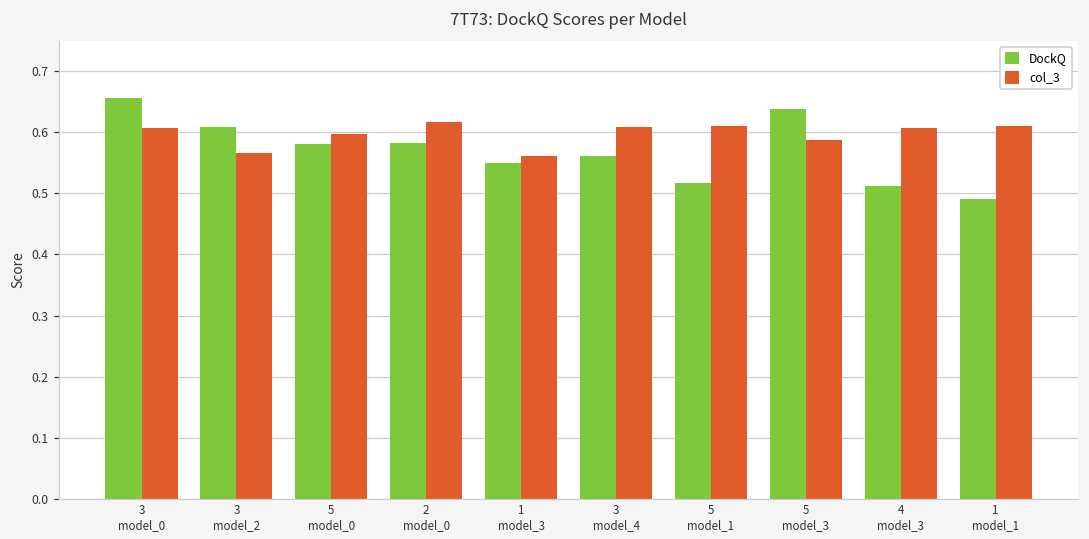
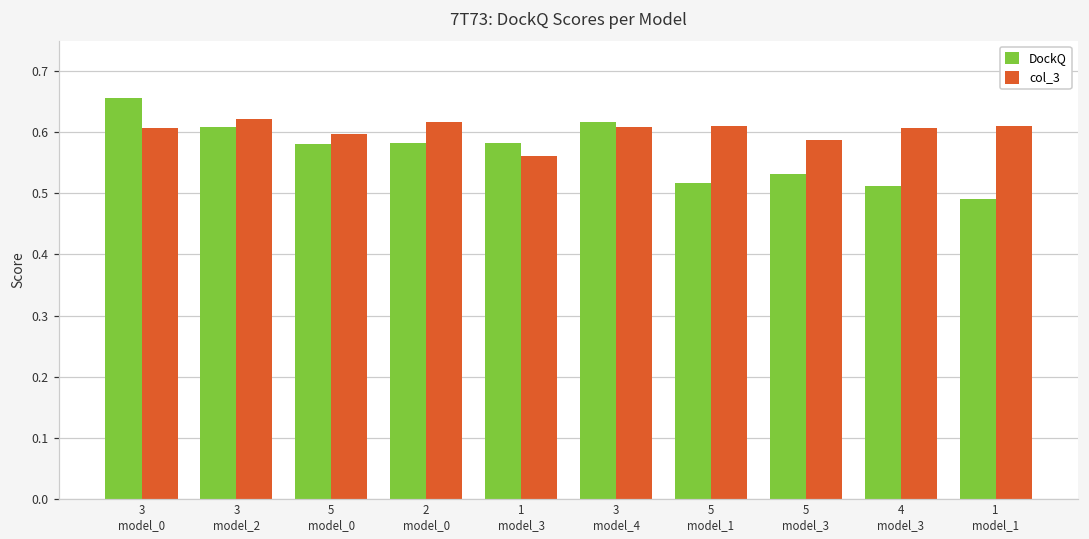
col_3, 3 model_2: 0.57 -> 0.62
DockQ, 1 model_3: 0.55 -> 0.58
DockQ, 3 model_4: 0.56 -> 0.62
DockQ, 5 model_3: 0.64 -> 0.53
